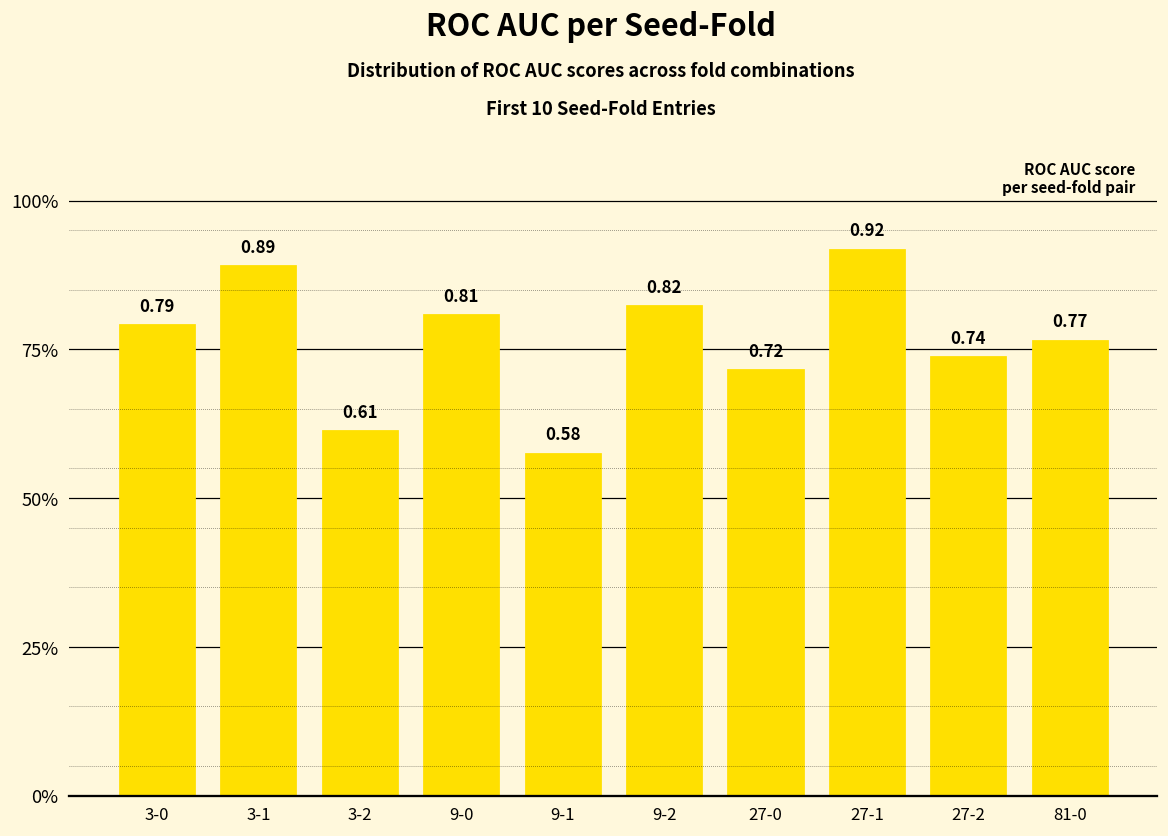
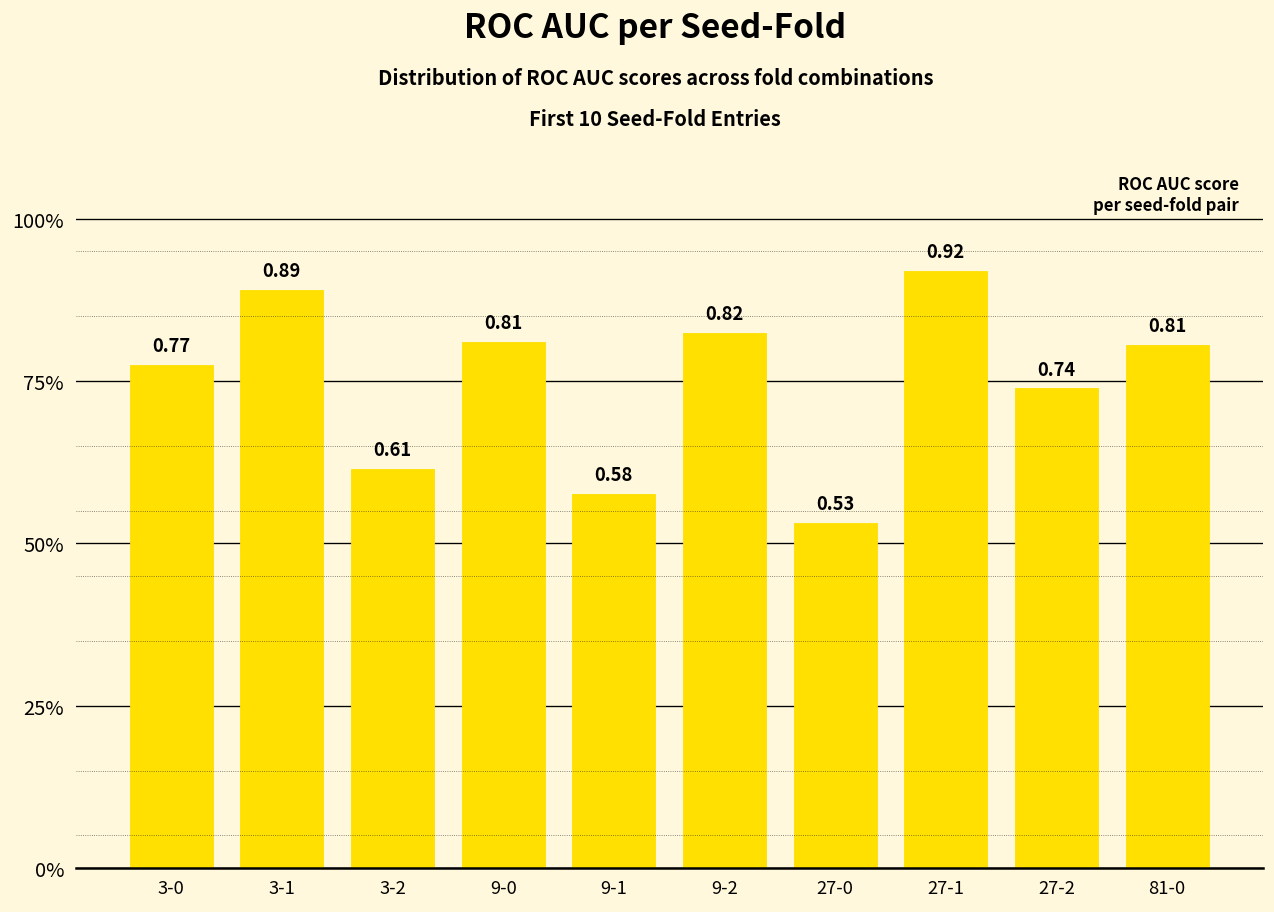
3-0: 0.79 -> 0.77
27-0: 0.72 -> 0.53
81-0: 0.77 -> 0.81
